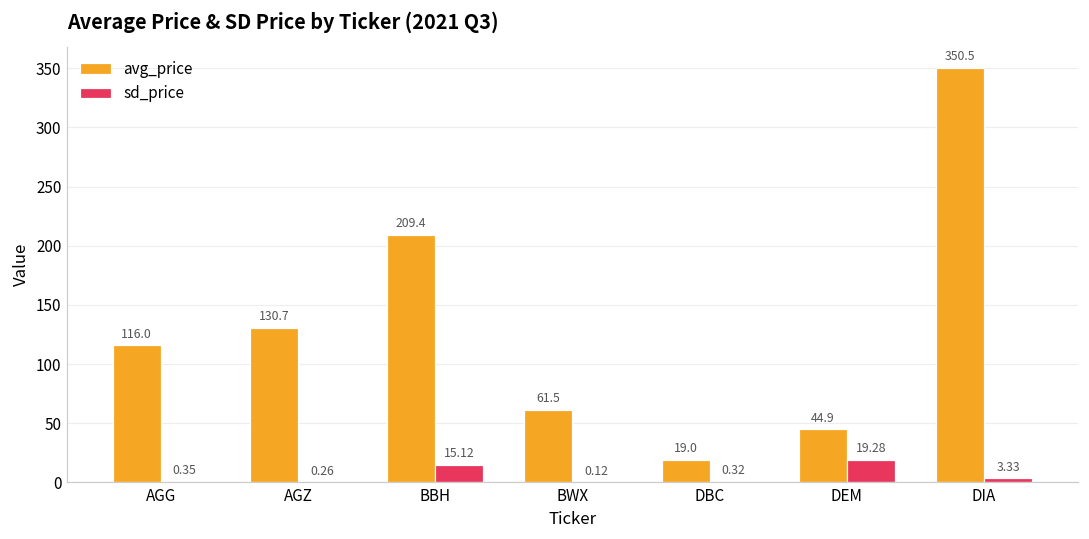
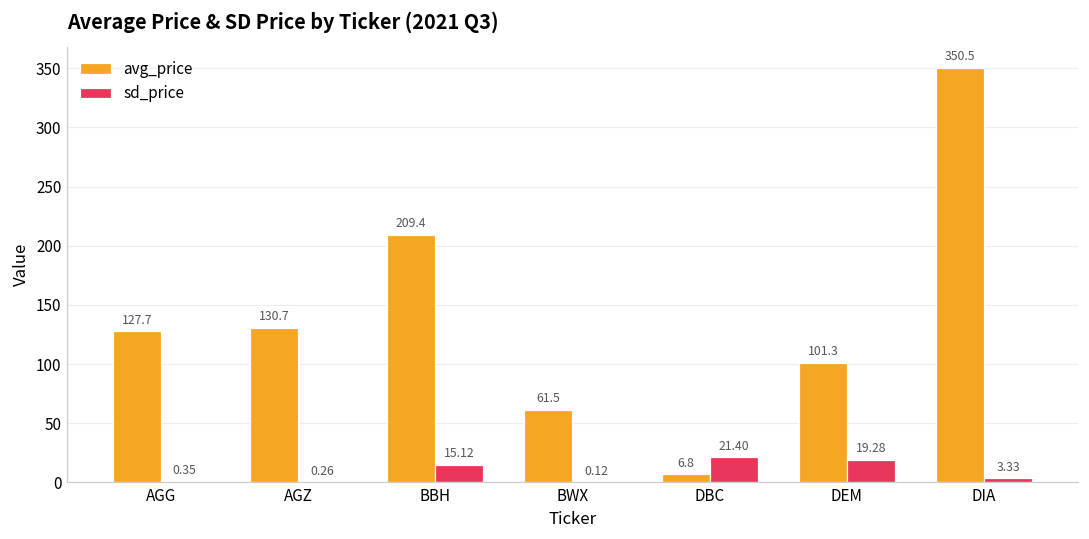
avg_price, AGG: 116.0 -> 127.7
avg_price, DBC: 19.0 -> 6.8
sd_price, DBC: 0.32 -> 21.40
avg_price, DEM: 44.9 -> 101.3
